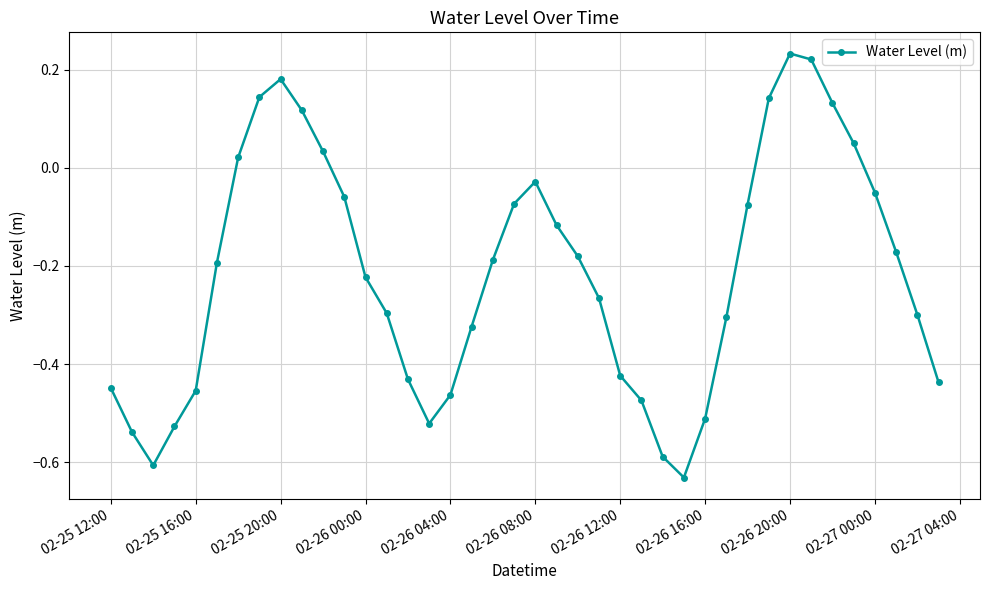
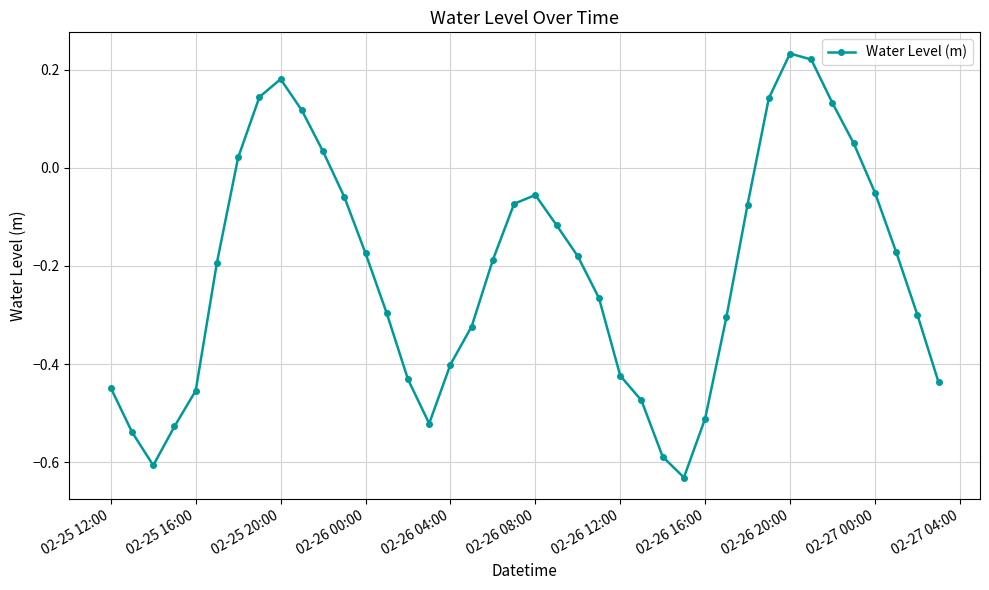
02-26 00:00: -0.22 -> -0.17
02-26 04:00: -0.46 -> -0.40
02-26 08:00: -0.03 -> -0.06
